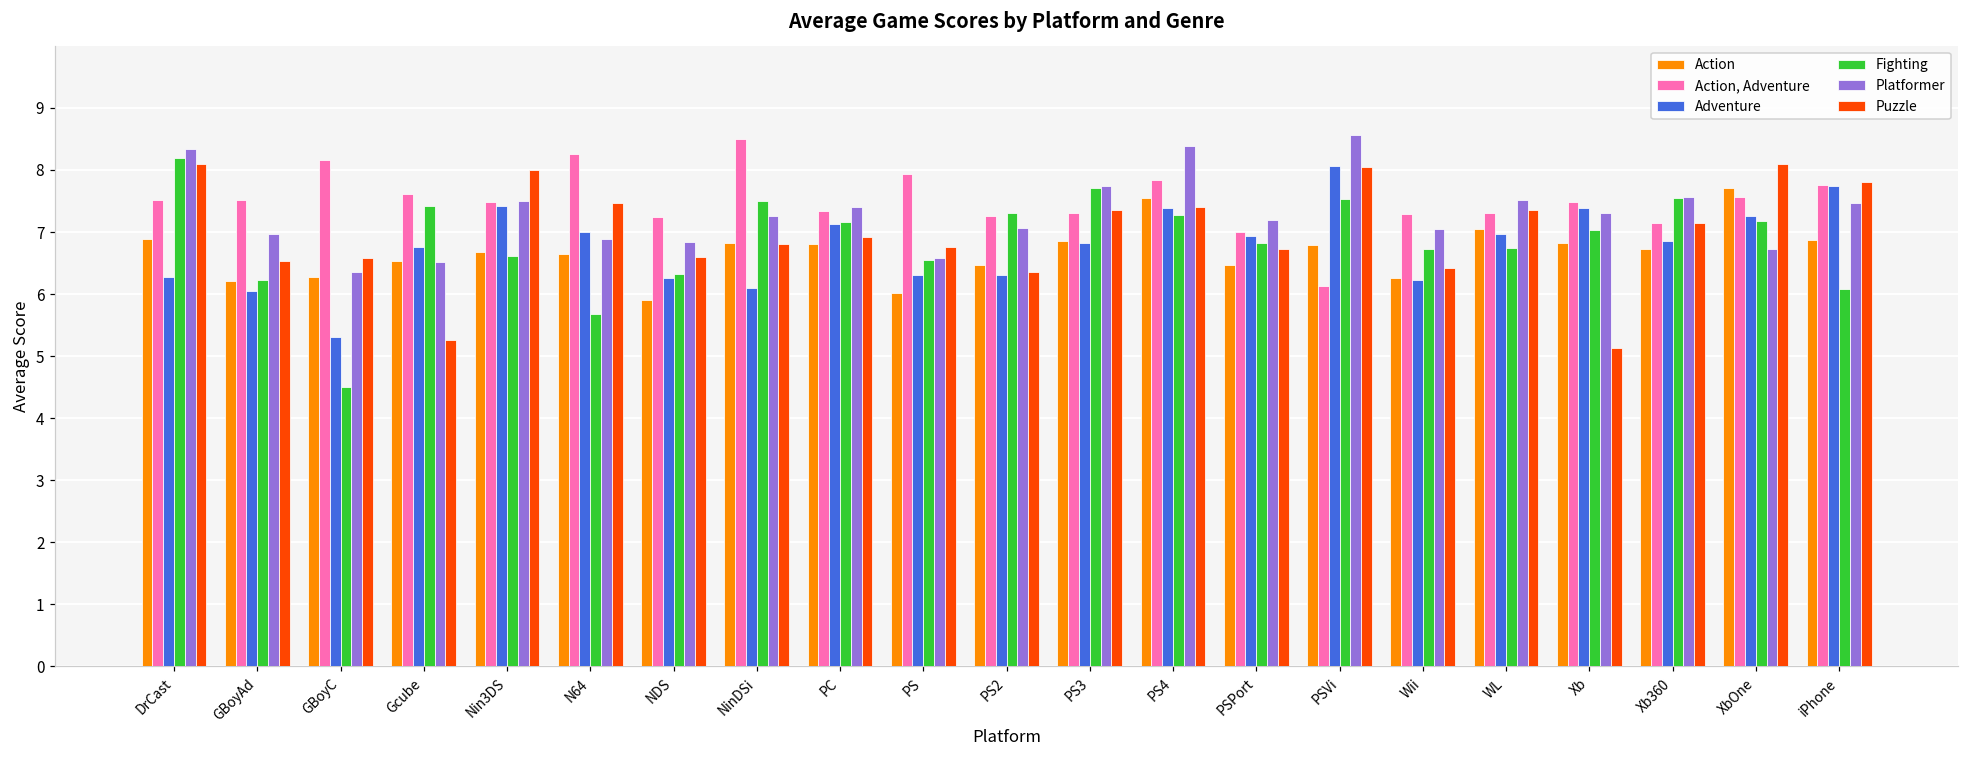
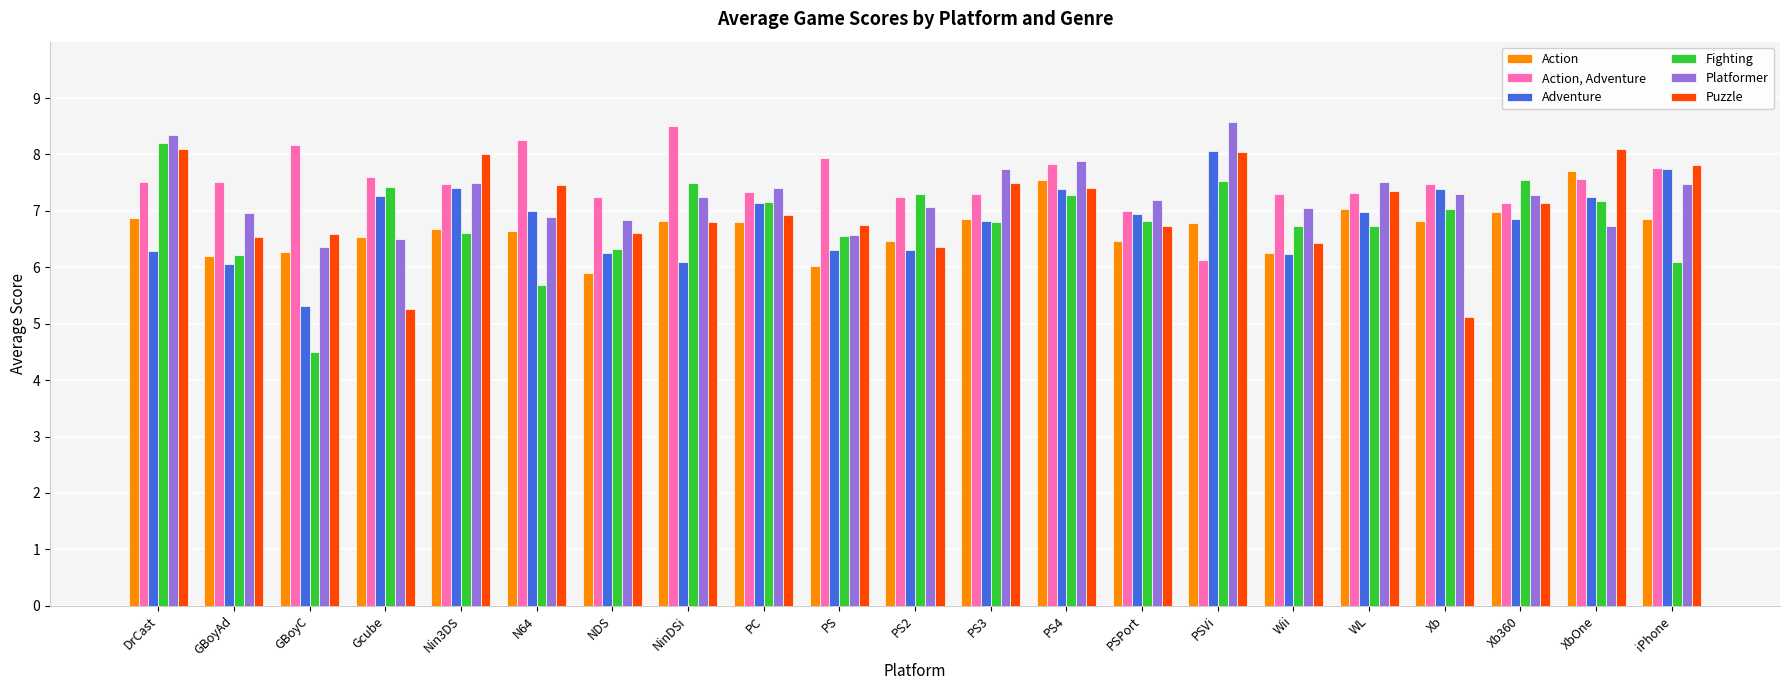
Adventure, Gcube: 6.8 -> 7.3
Fighting, PS3: 7.7 -> 6.8
Puzzle, PS3: 7.4 -> 7.5
Platformer, PS4: 8.4 -> 7.9
Action, Xb360: 6.7 -> 7.0
Platformer, Xb360: 7.6 -> 7.3
